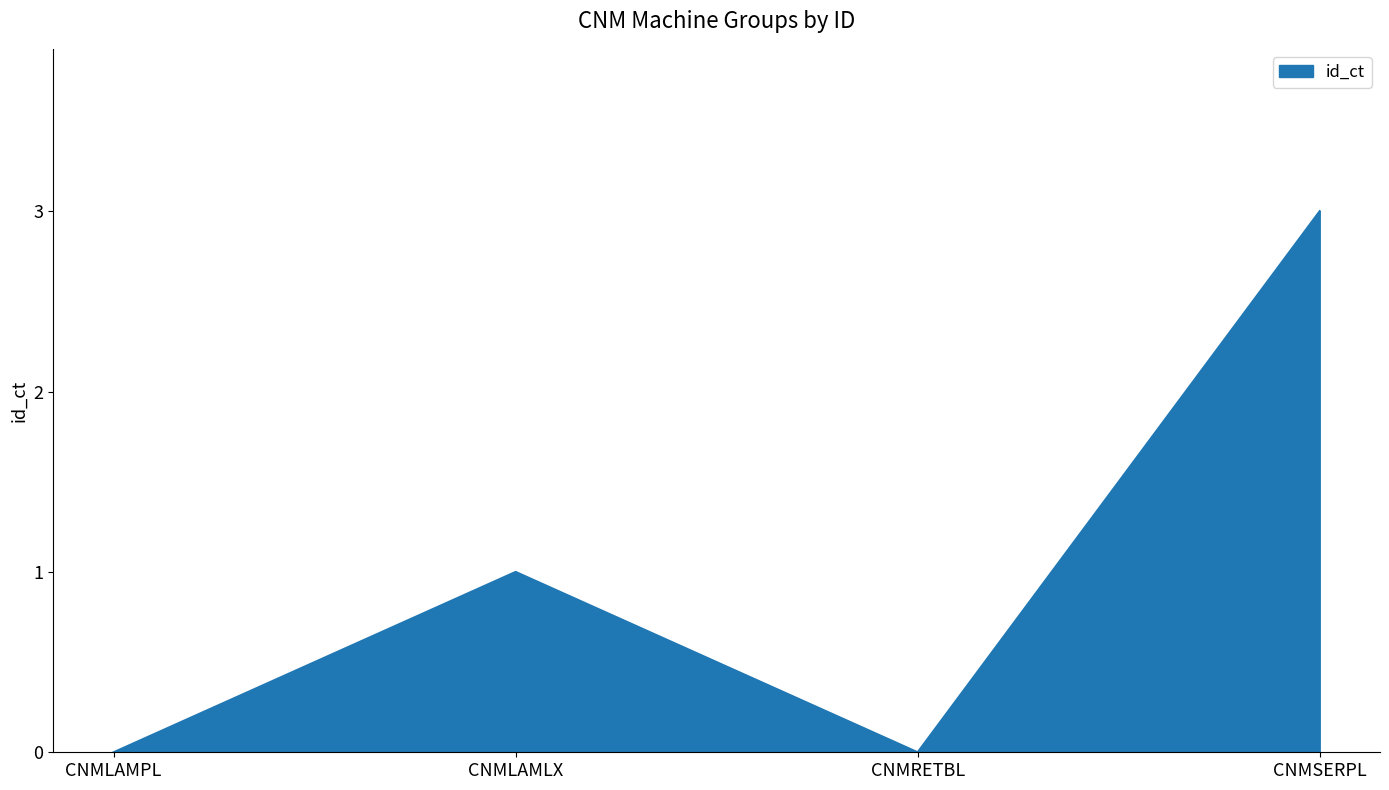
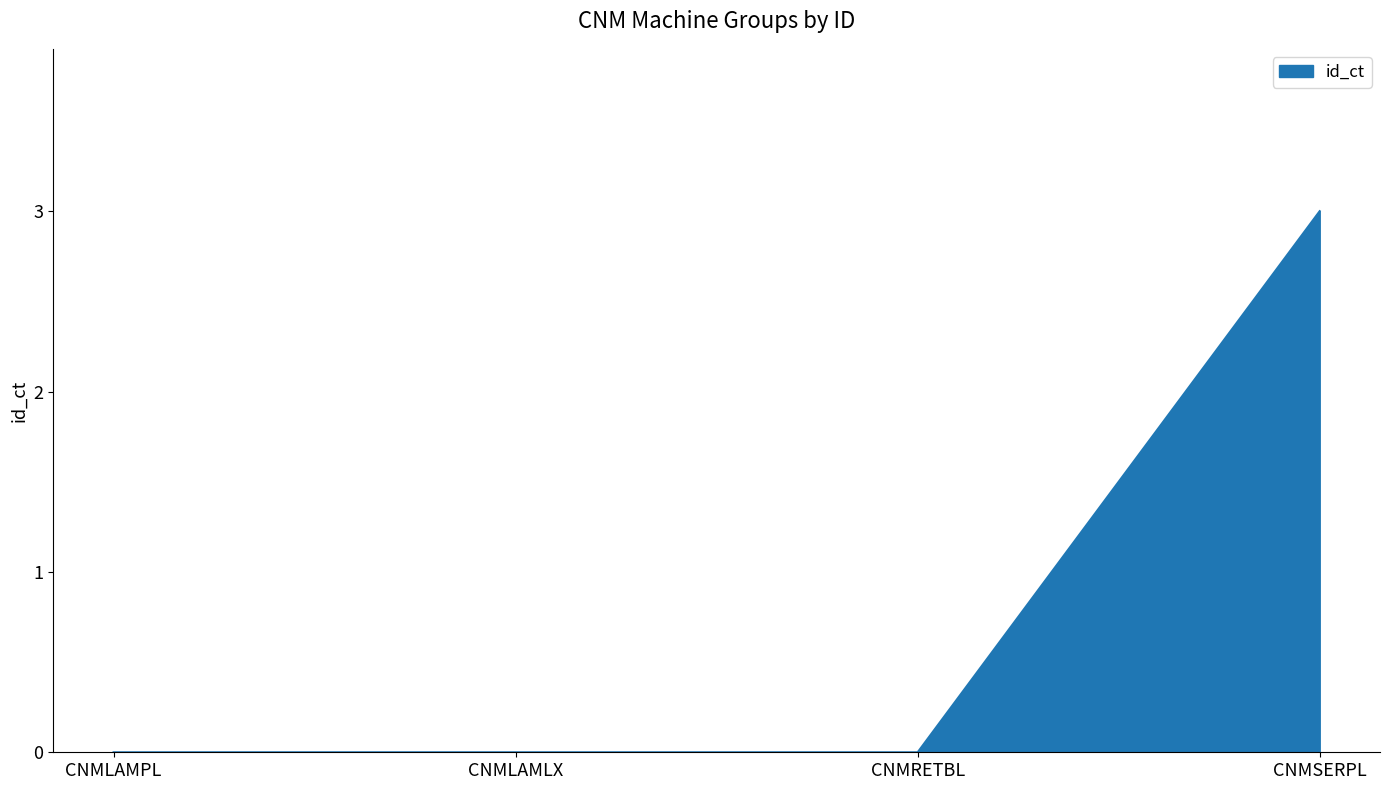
CNMLAMLX: 1 -> 0
